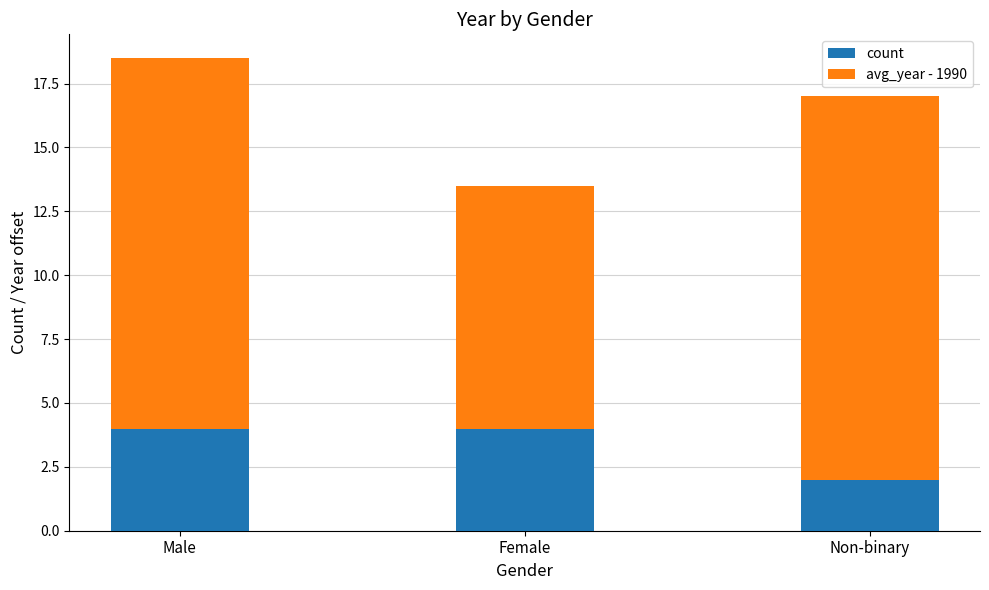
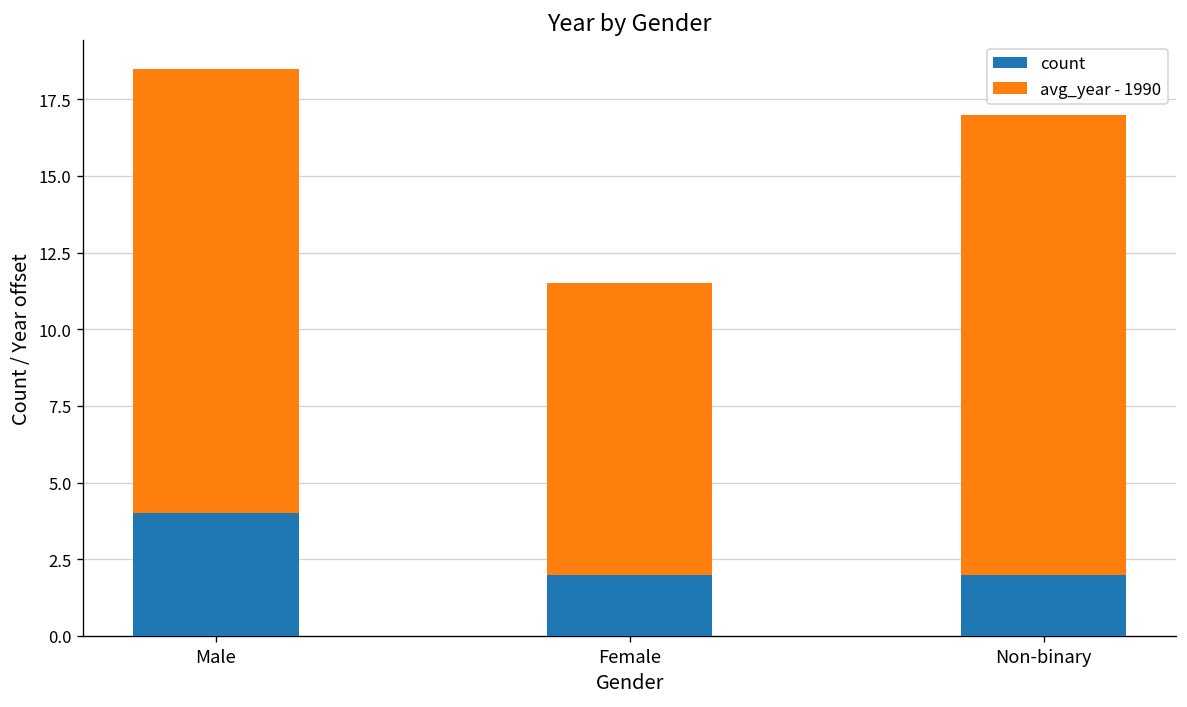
count, Female: 4 -> 2
